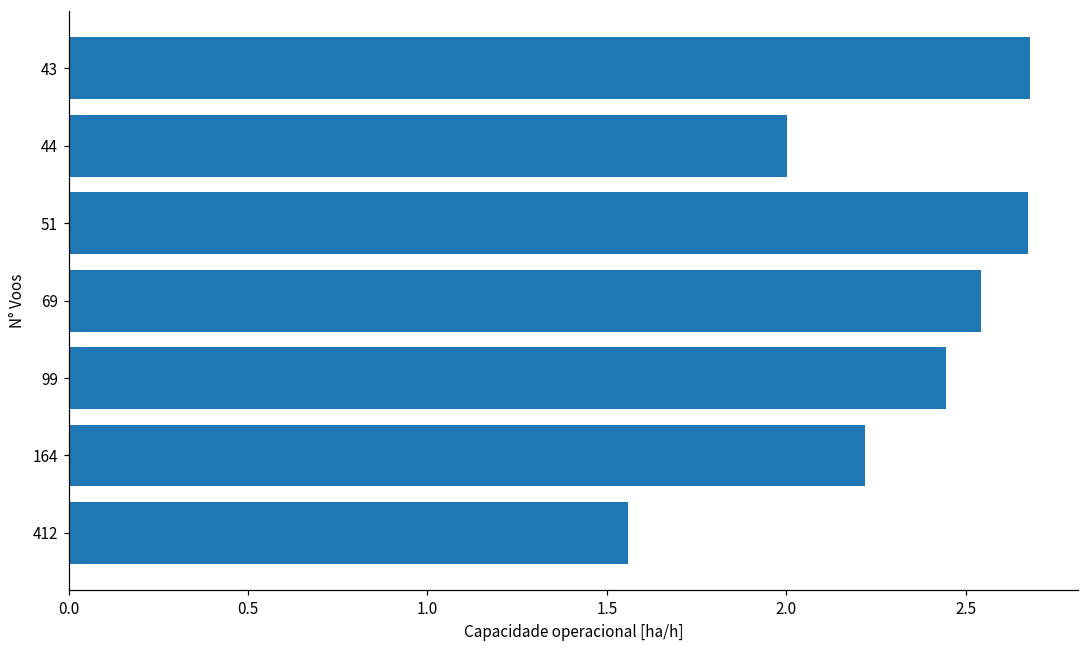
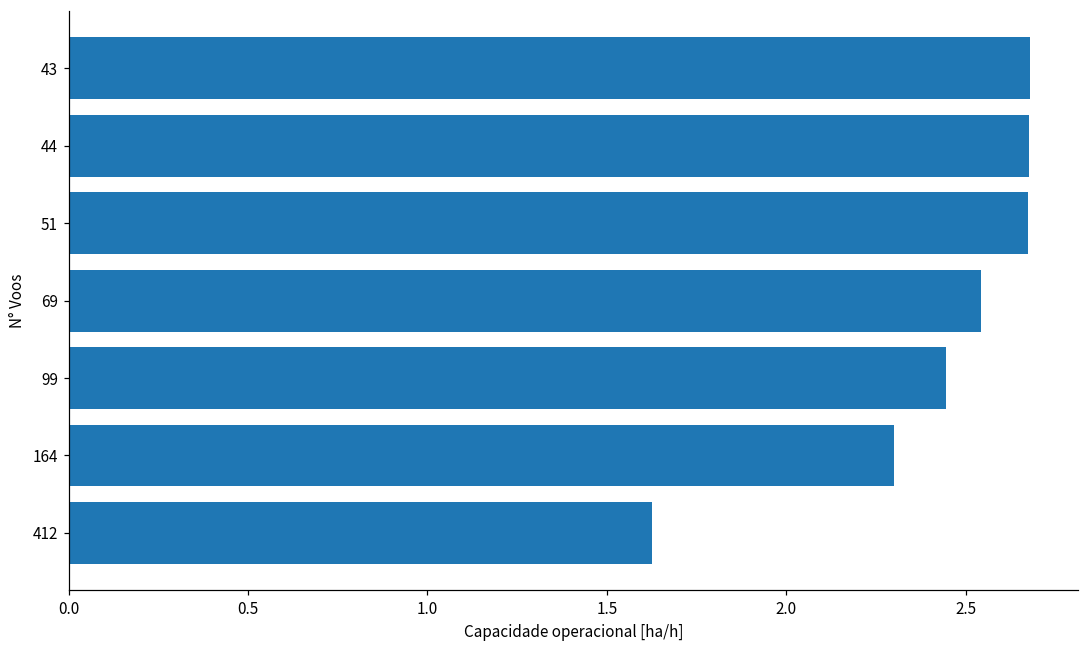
44: 2.00 -> 2.68
164: 2.22 -> 2.30
412: 1.56 -> 1.63
